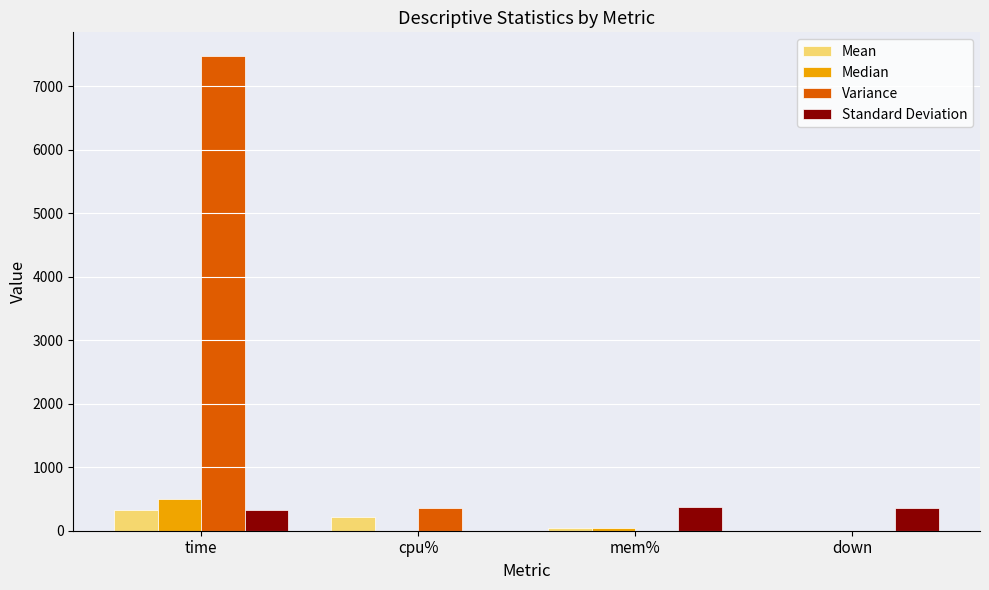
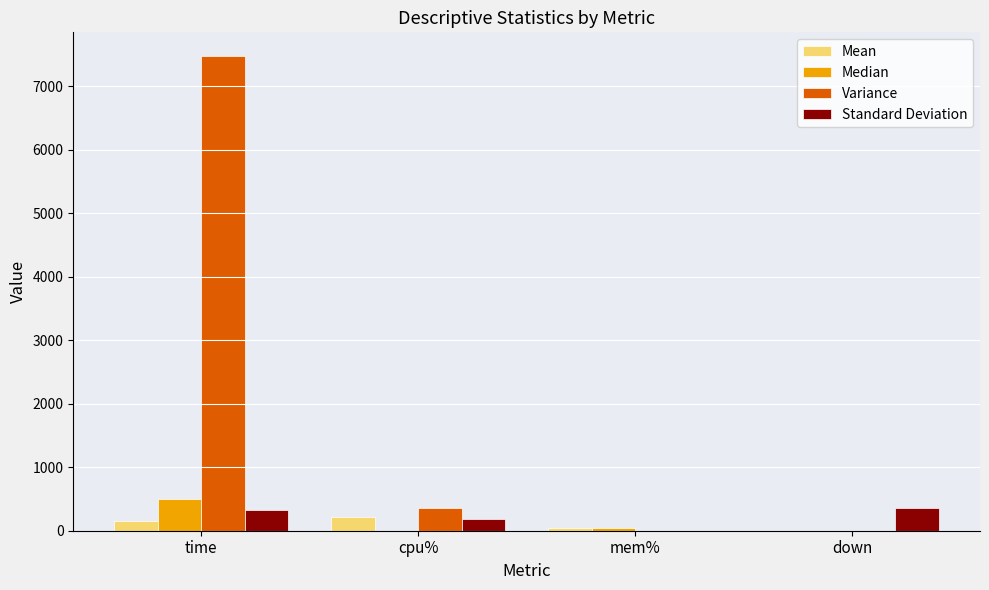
Mean, time: 300 -> 200
Standard Deviation, cpu%: 0 -> 200
Standard Deviation, mem%: 400 -> 0
